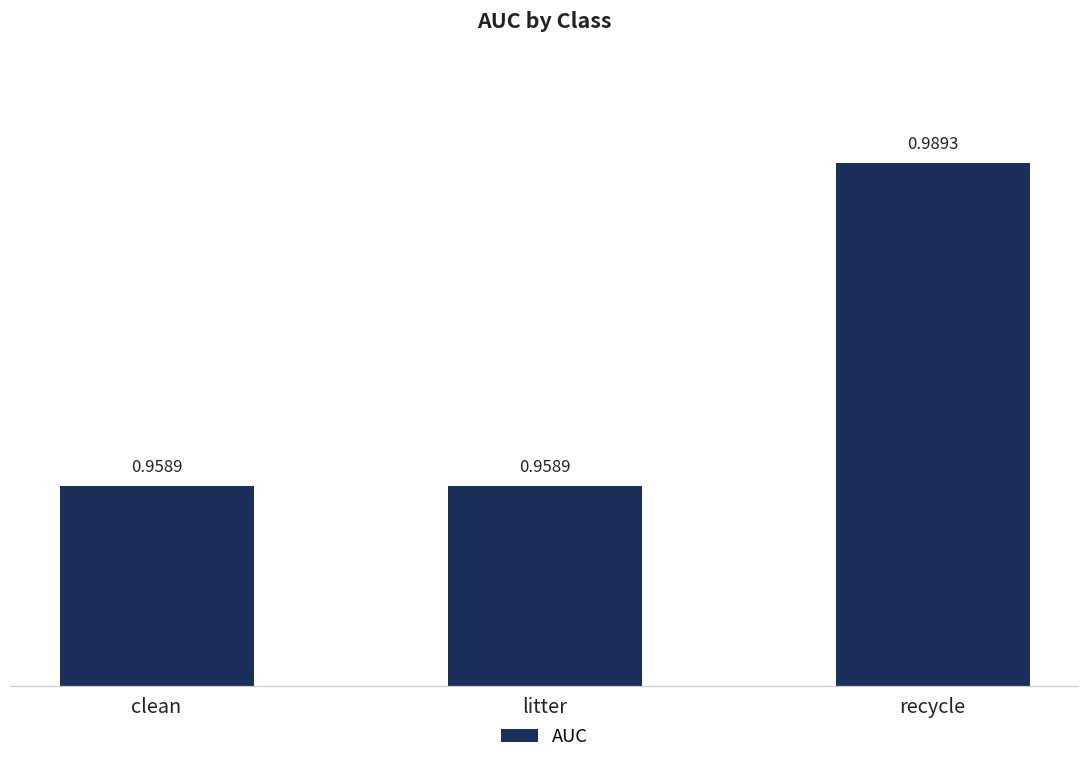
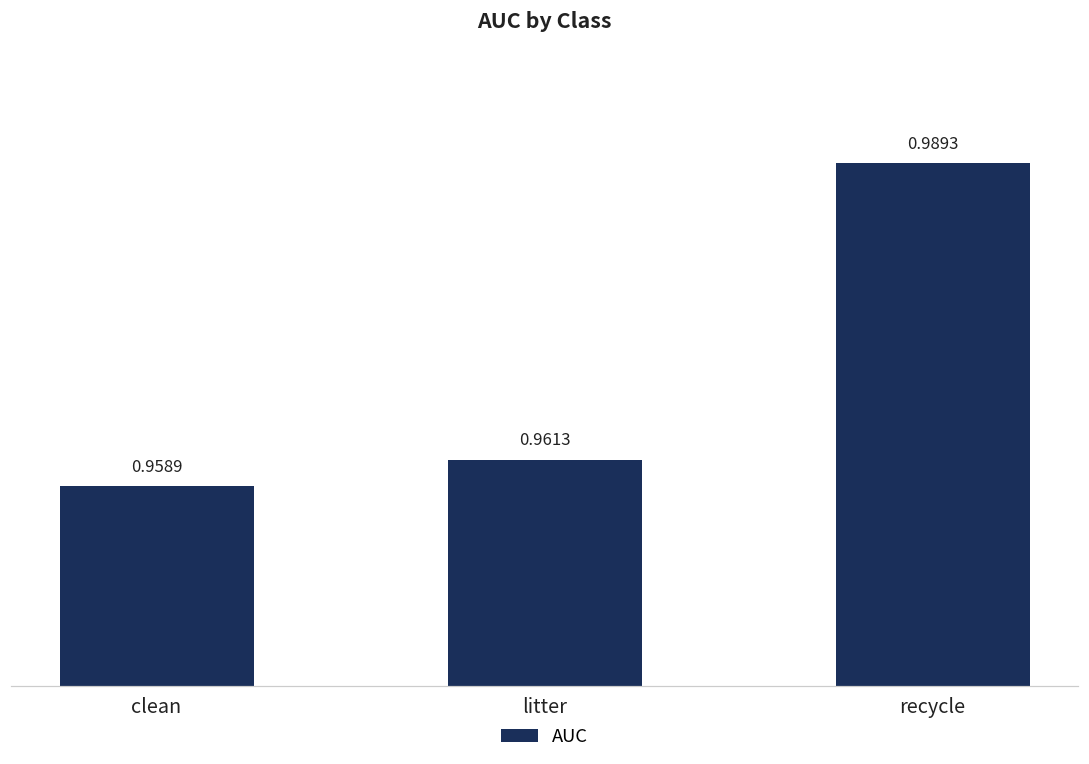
litter: 0.9589 -> 0.9613
